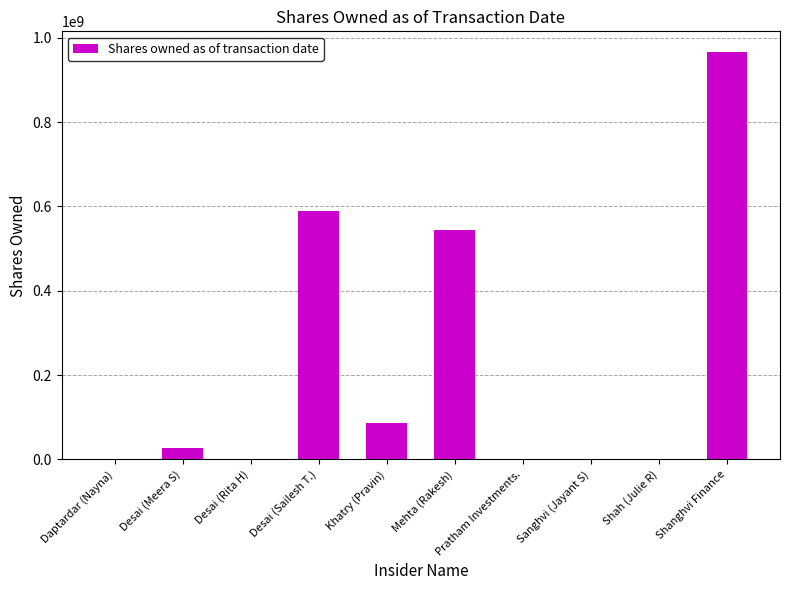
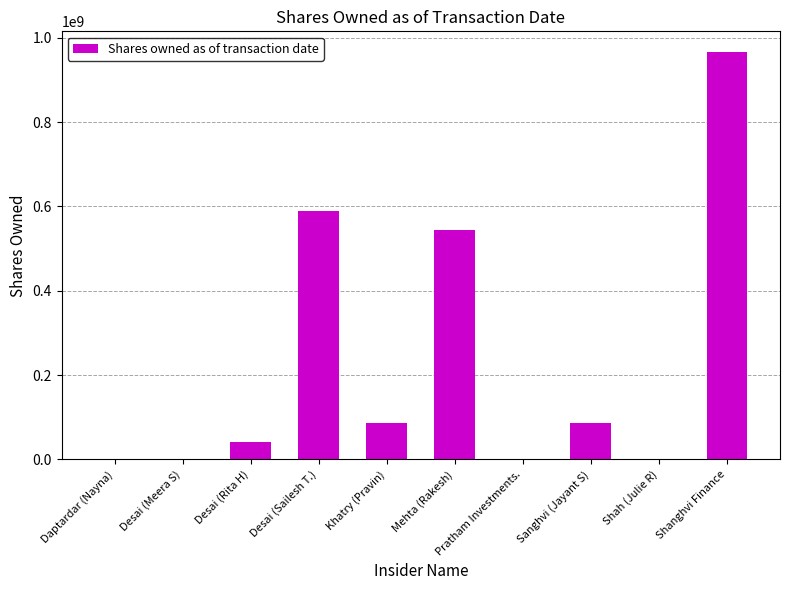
Desai (Meera S): 30000000 -> 0
Desai (Rita H): 0 -> 40000000
Sanghvi (Jayant S): 0 -> 90000000
